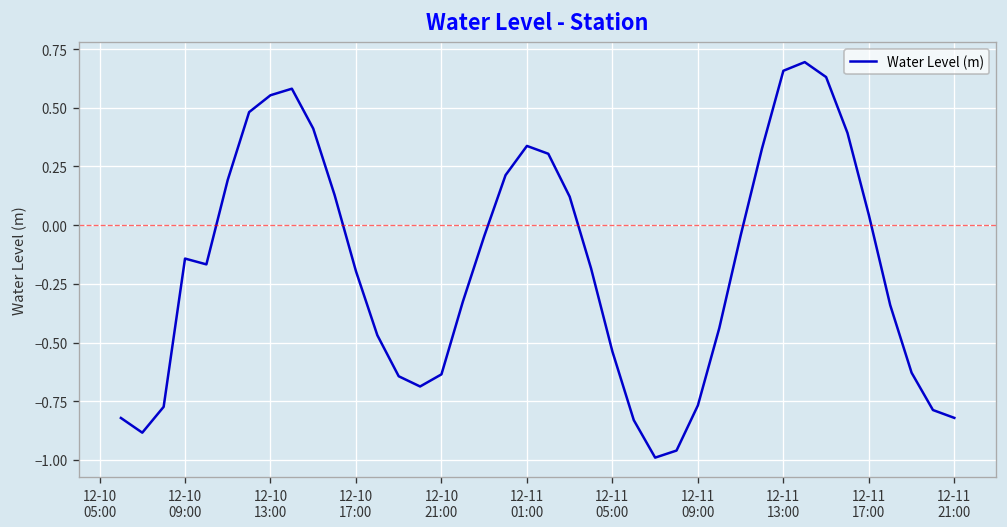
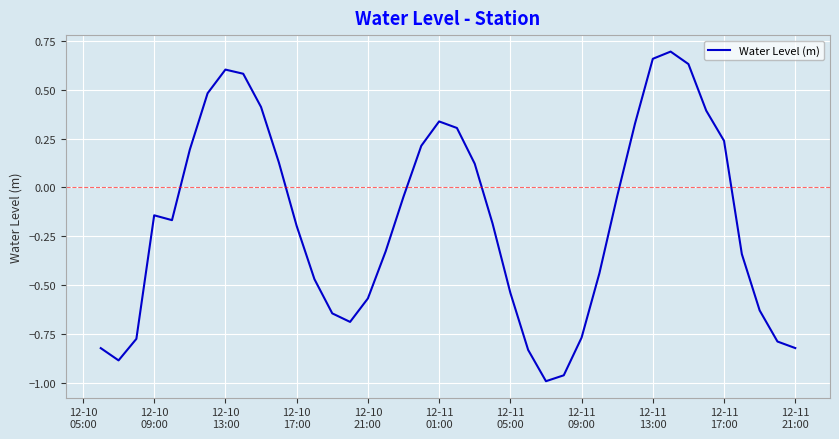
12-10 13:00: 0.55 -> 0.60
12-10 21:00: -0.64 -> -0.57
12-11 17:00: 0.04 -> 0.24
